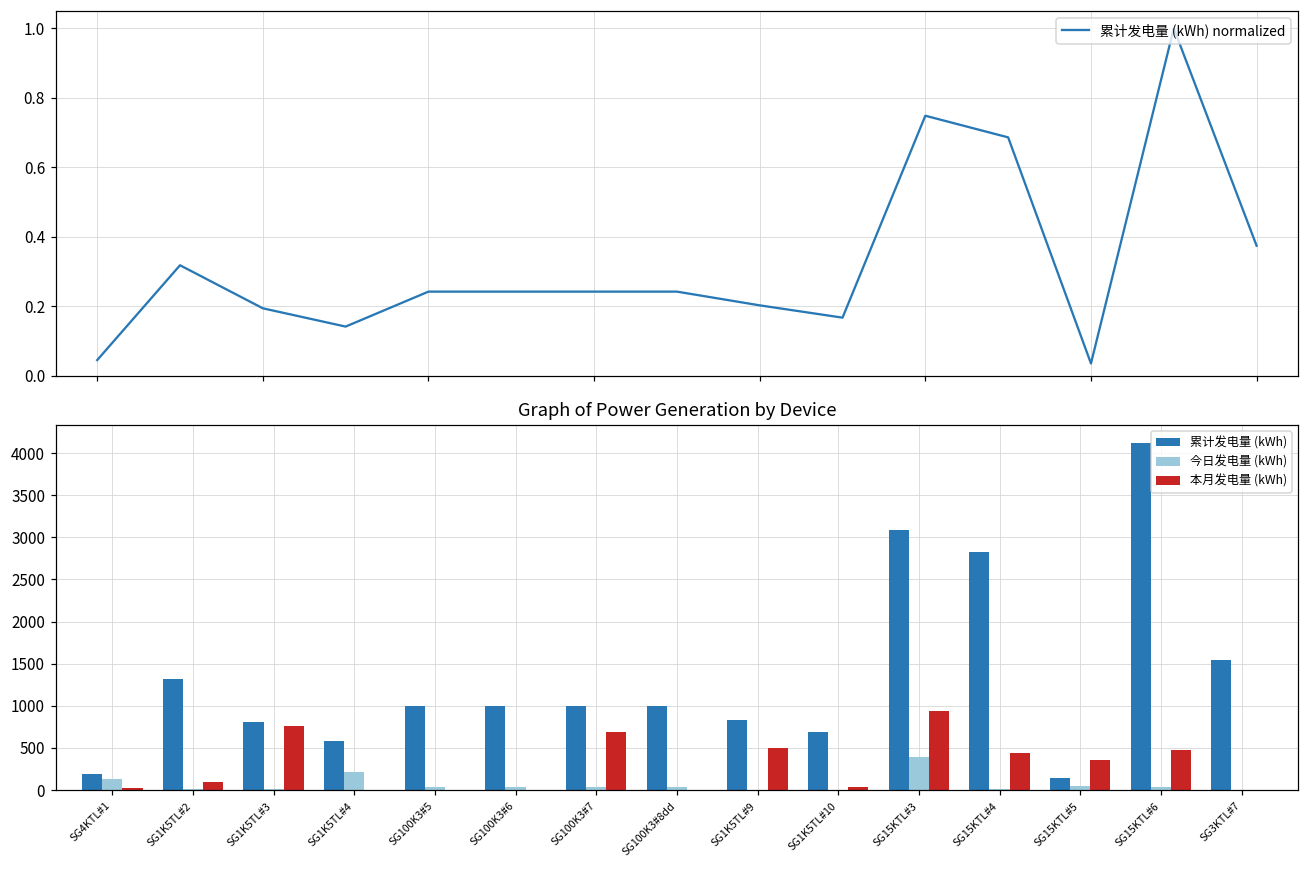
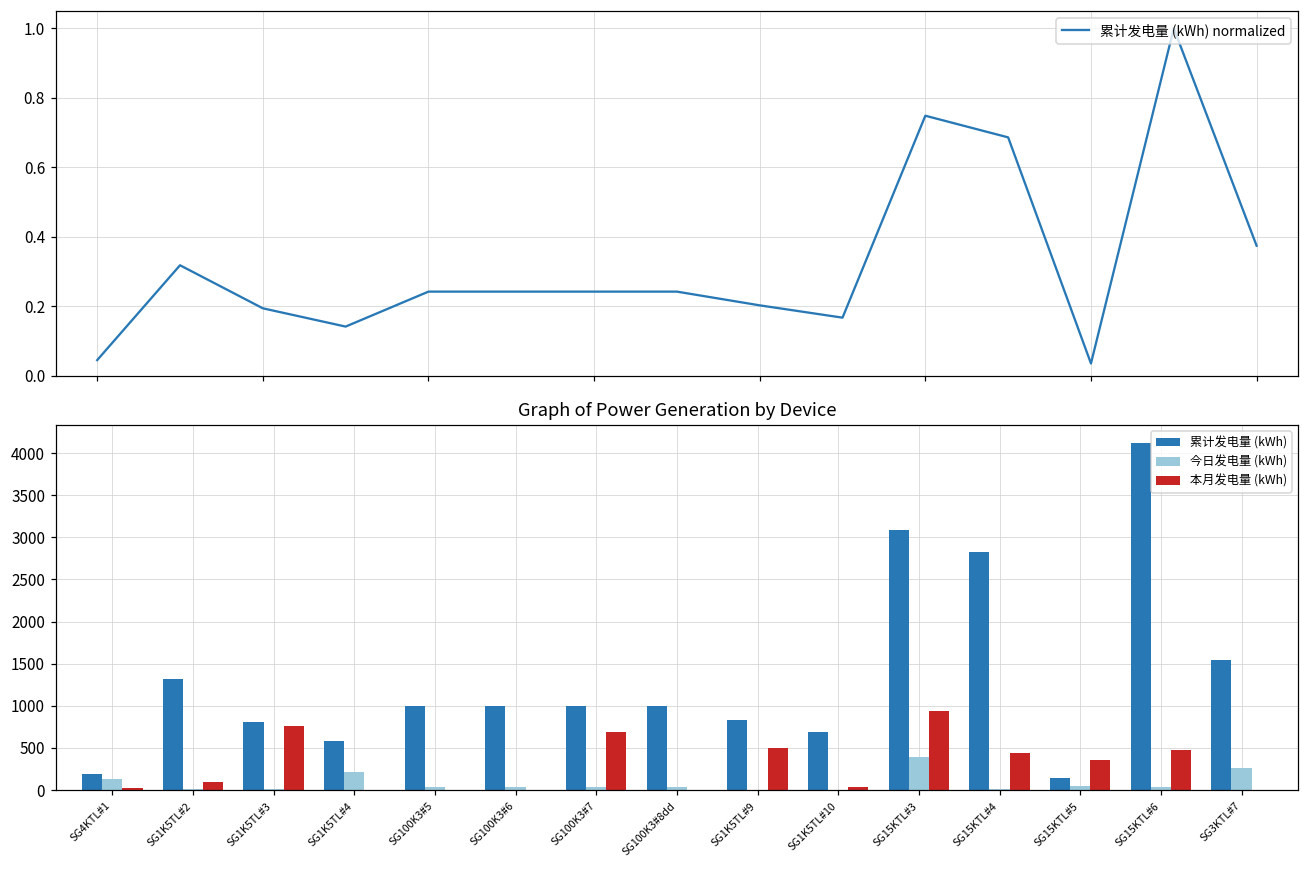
Graph of Power Generation by Device, 今日发电量 (kWh), SG3KTL#7: 0 -> 300
